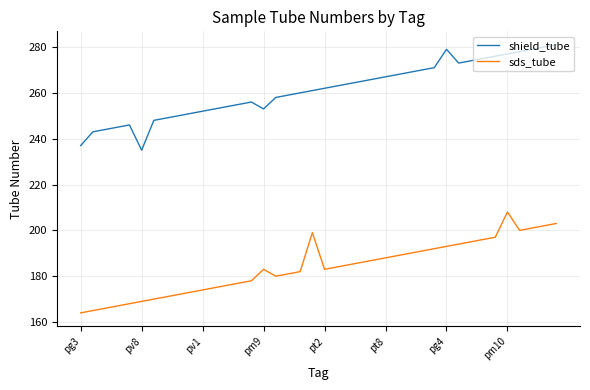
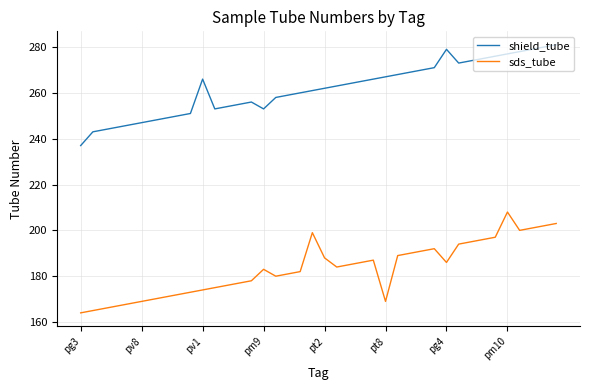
shield_tube, pv8: 235 -> 247
shield_tube, pv1: 252 -> 266
sds_tube, pt2: 183 -> 188
sds_tube, pt8: 188 -> 169
sds_tube, pg4: 193 -> 186
